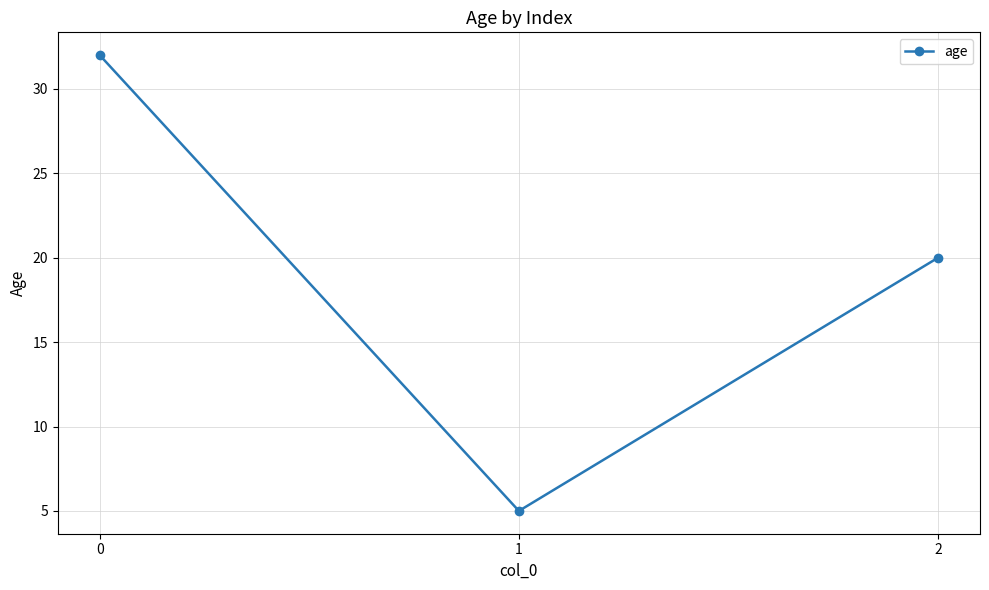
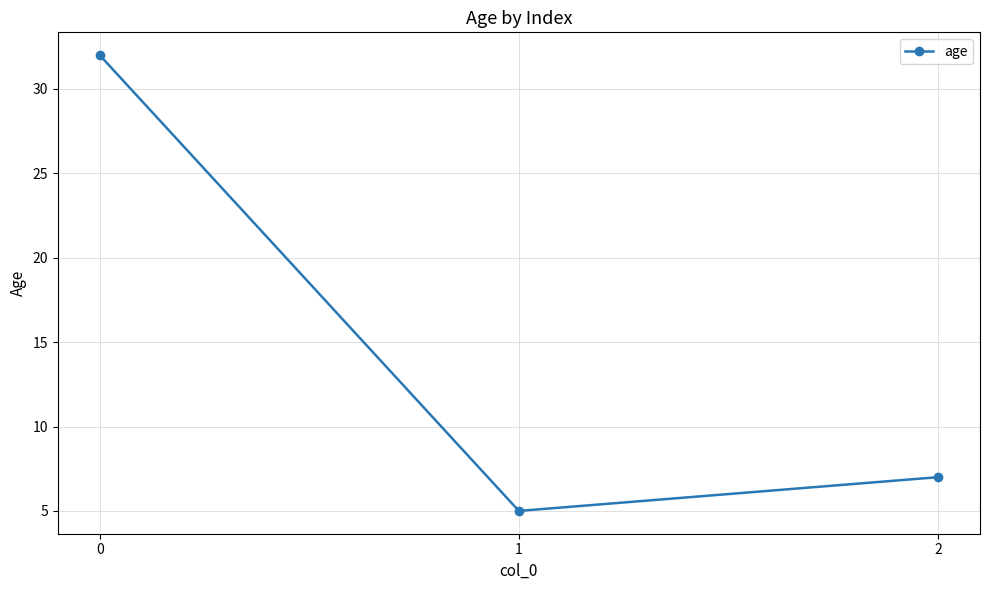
2: 20 -> 7
